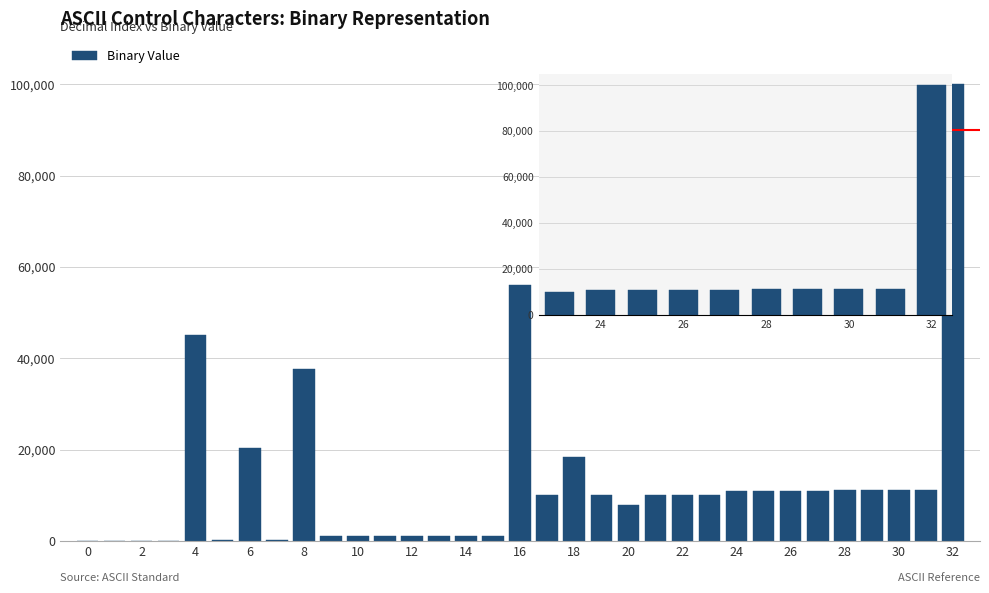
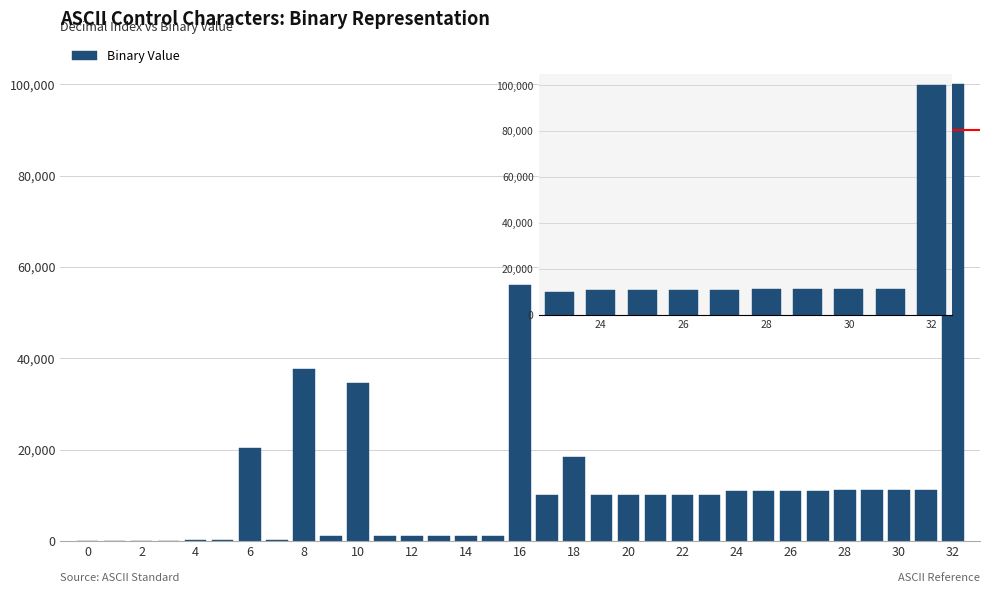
4: 45,000 -> 0
10: 1,000 -> 35,000
20: 8,000 -> 10,000
